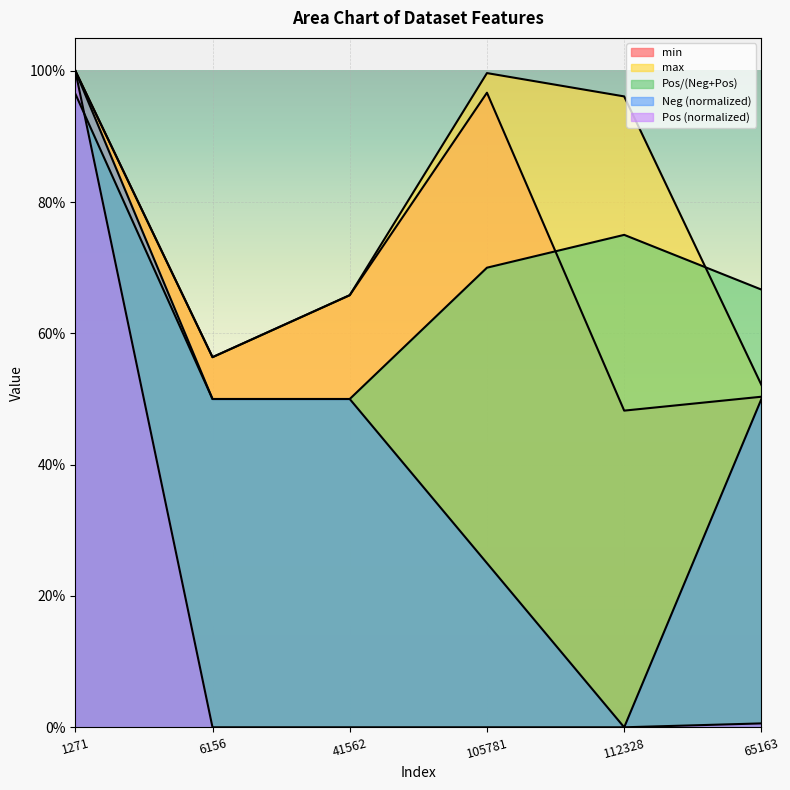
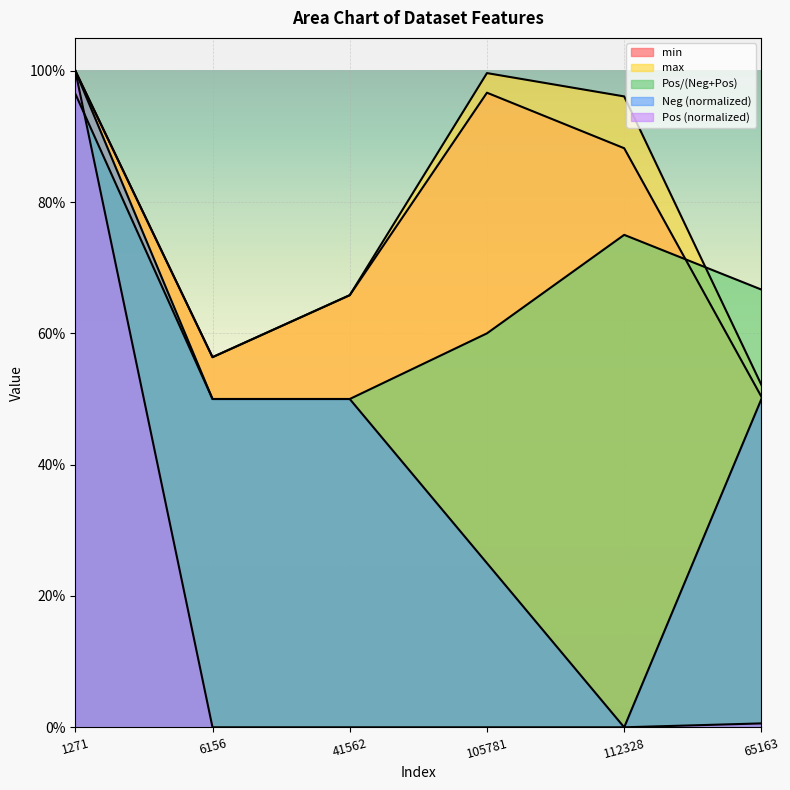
Pos/(Neg+Pos), 105781: 70% -> 60%
min, 112328: 48% -> 88%
